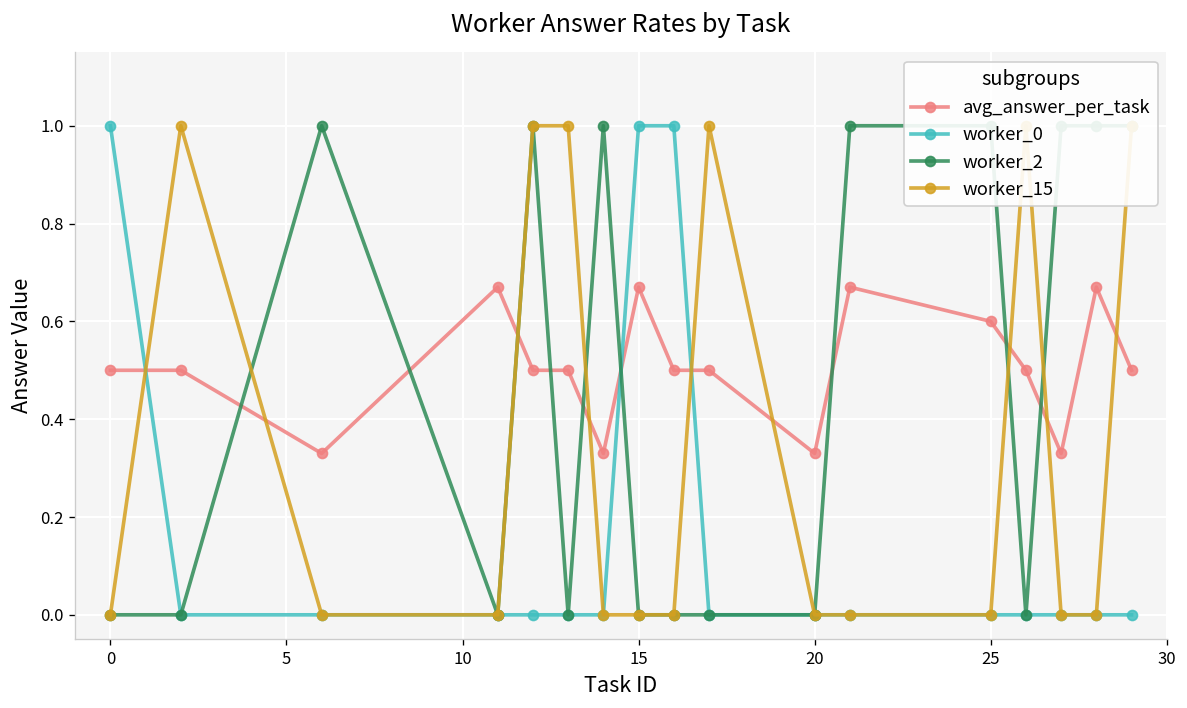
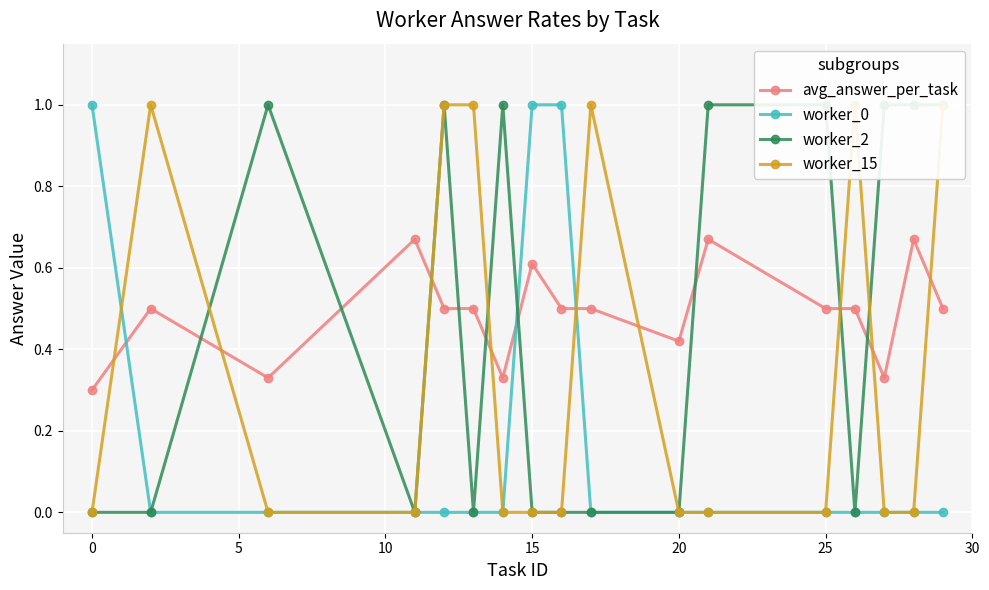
avg_answer_per_task, 0: 0.5 -> 0.3
avg_answer_per_task, 15: 0.67 -> 0.61
avg_answer_per_task, 20: 0.33 -> 0.42
avg_answer_per_task, 25: 0.6 -> 0.5
